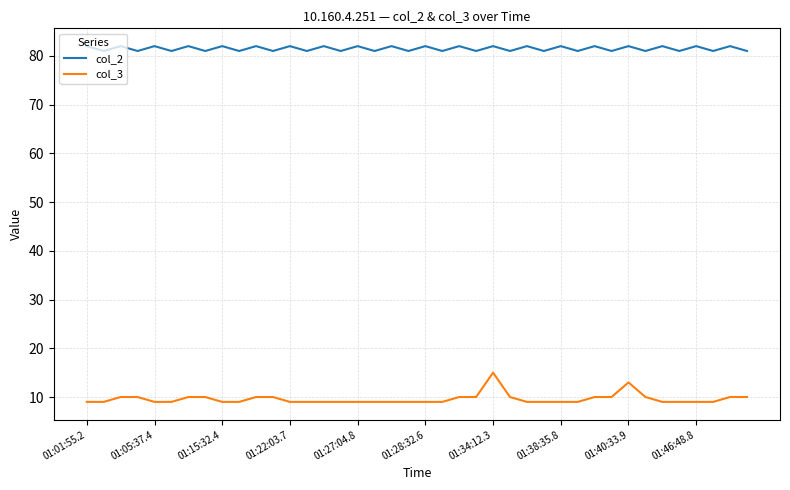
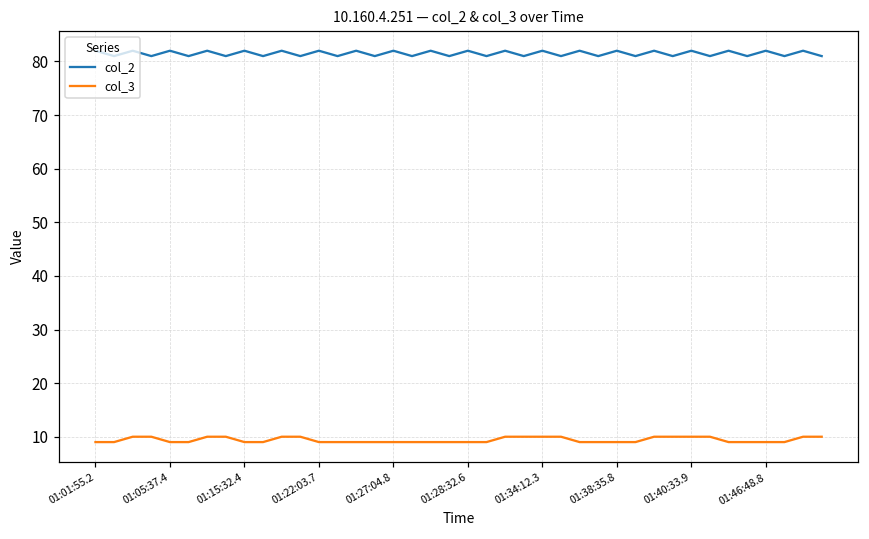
col_3, 01:34:12.3: 15 -> 10
col_3, 01:40:33.9: 13 -> 10
